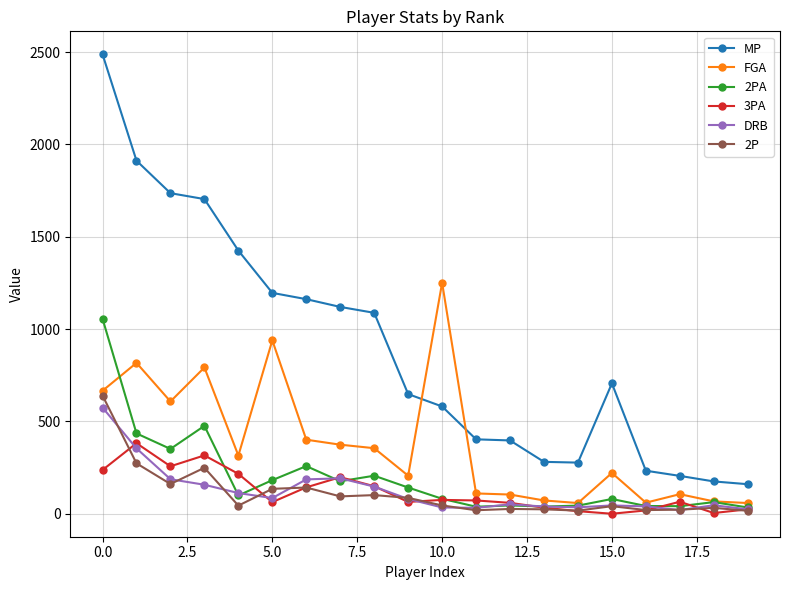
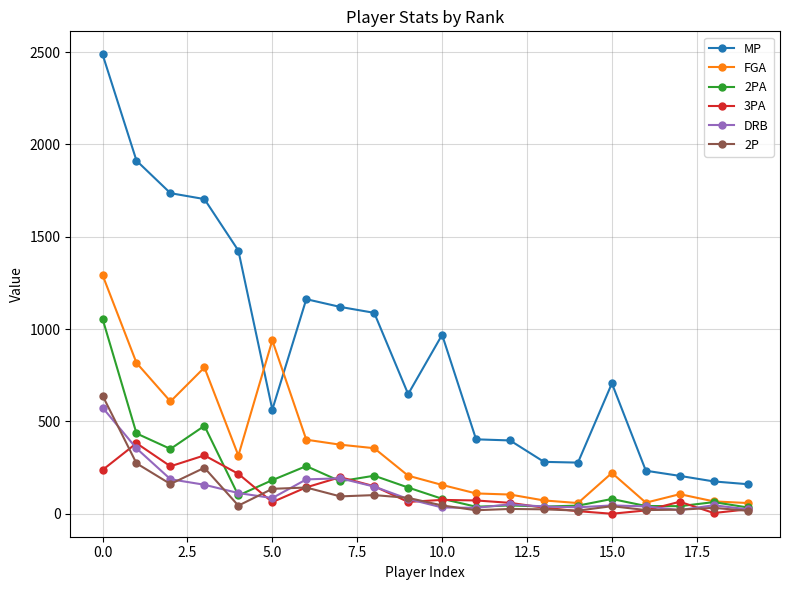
FGA, 0.0: 670 -> 1290
MP, 5.0: 1200 -> 560
MP, 10.0: 580 -> 970
FGA, 10.0: 1250 -> 160
